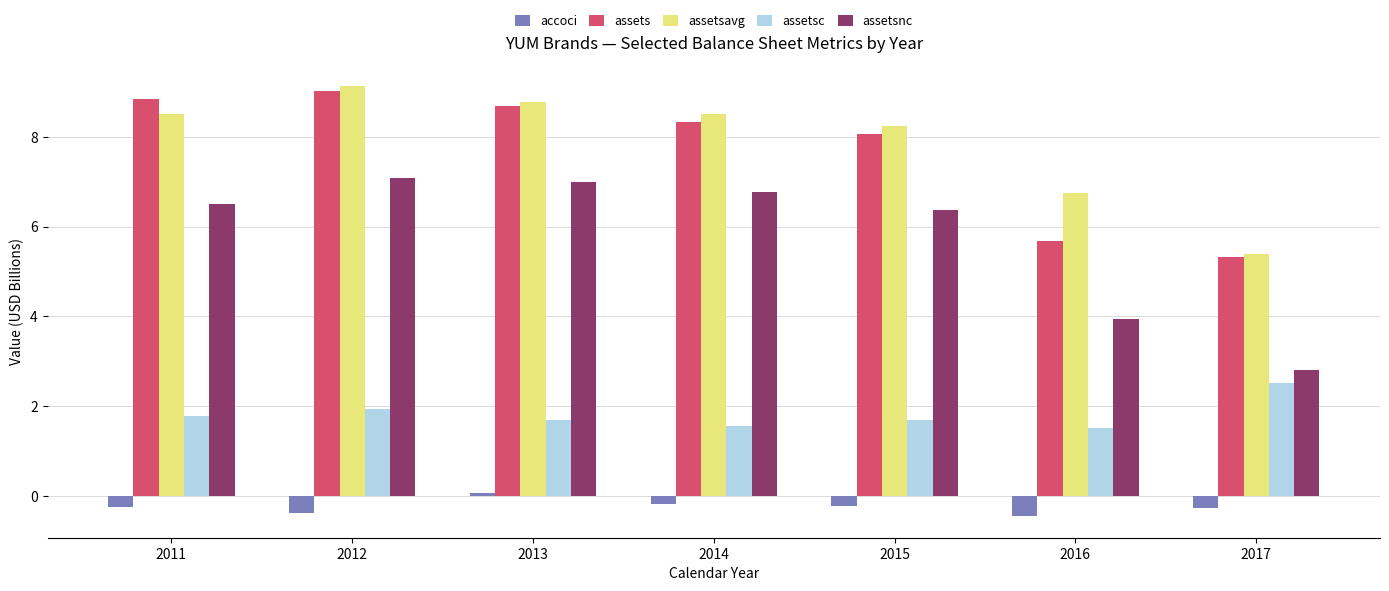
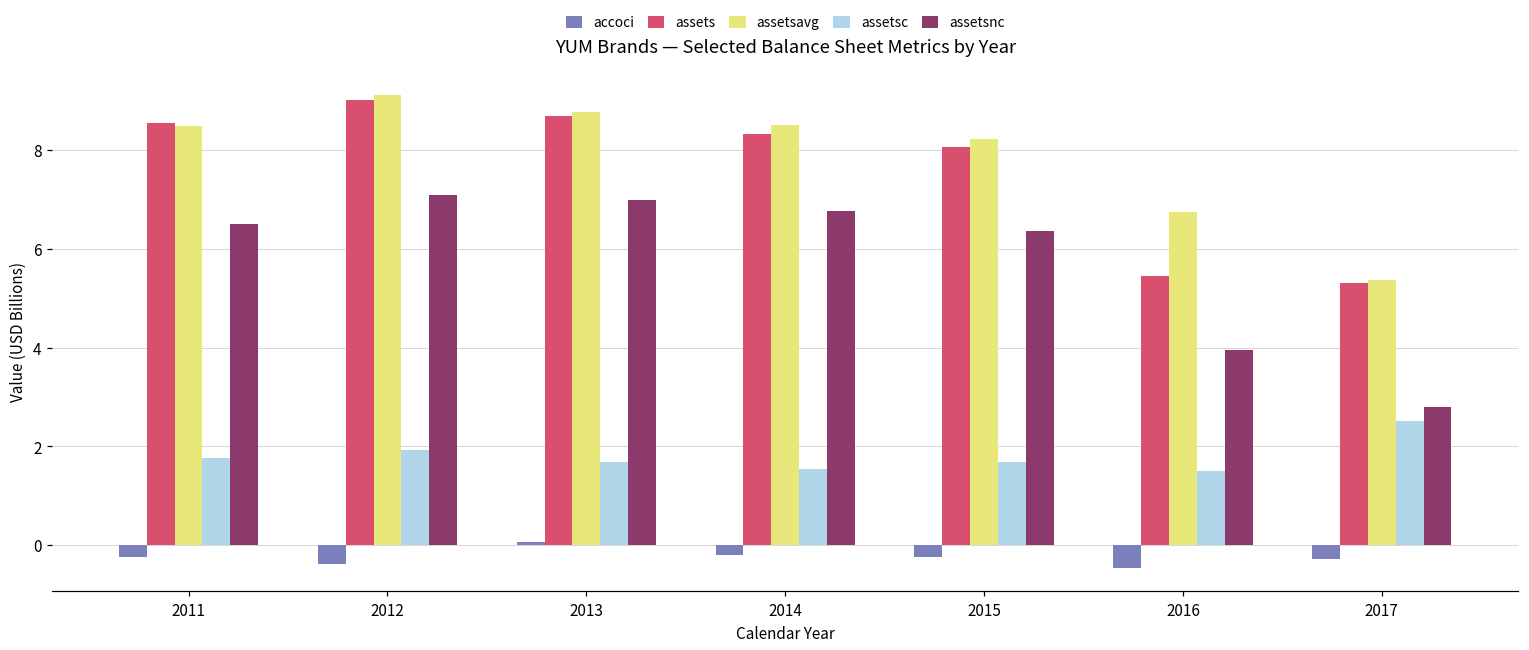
assets, 2011: 8.8 -> 8.6
assets, 2016: 5.7 -> 5.5
